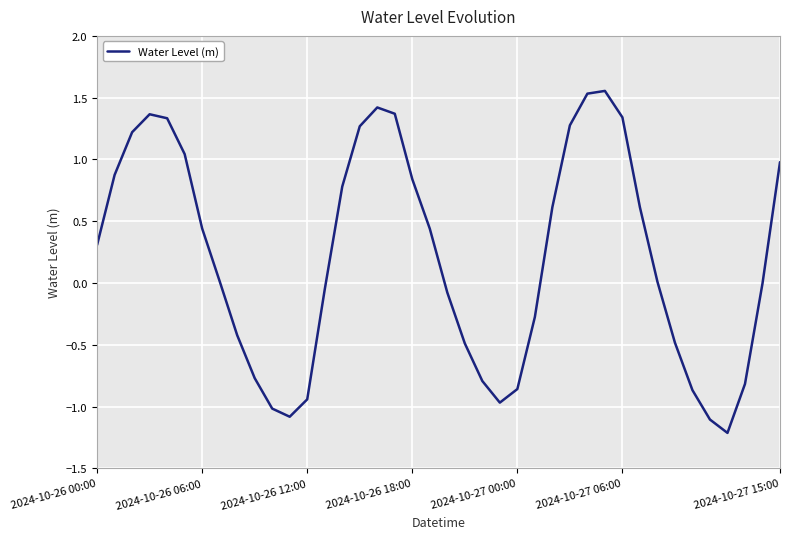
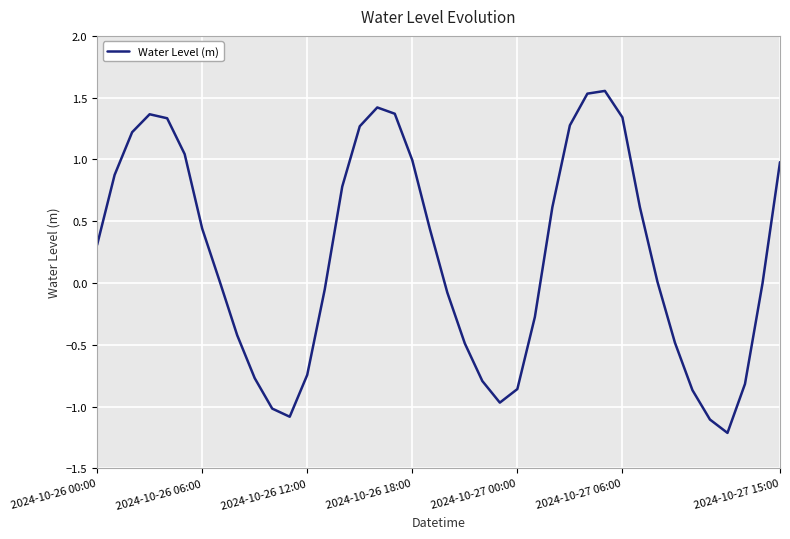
2024-10-26 12:00: -0.94 -> -0.74
2024-10-26 18:00: 0.84 -> 0.99
